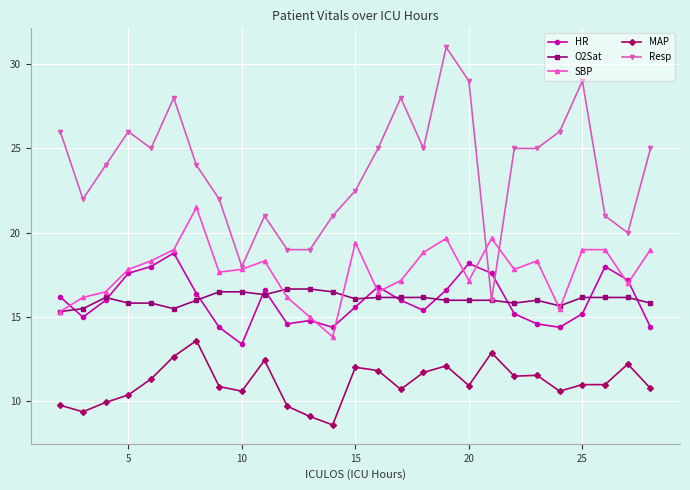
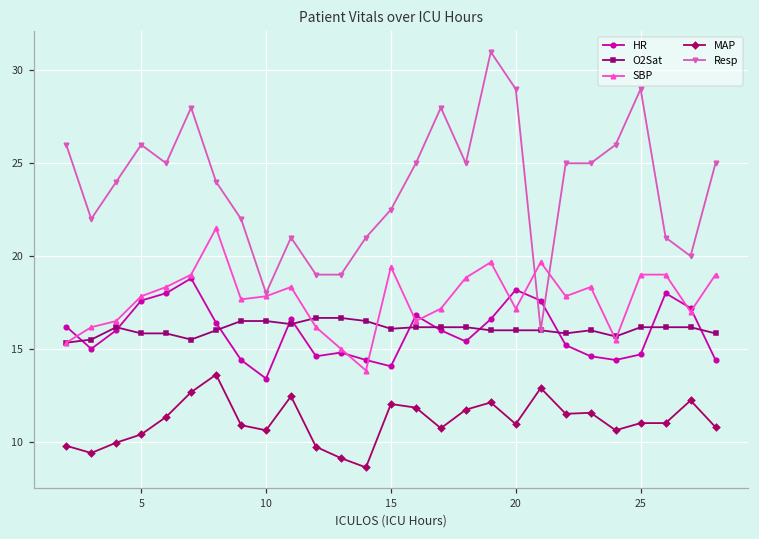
HR, 15: 15.6 -> 14.1
HR, 25: 15.2 -> 14.7
